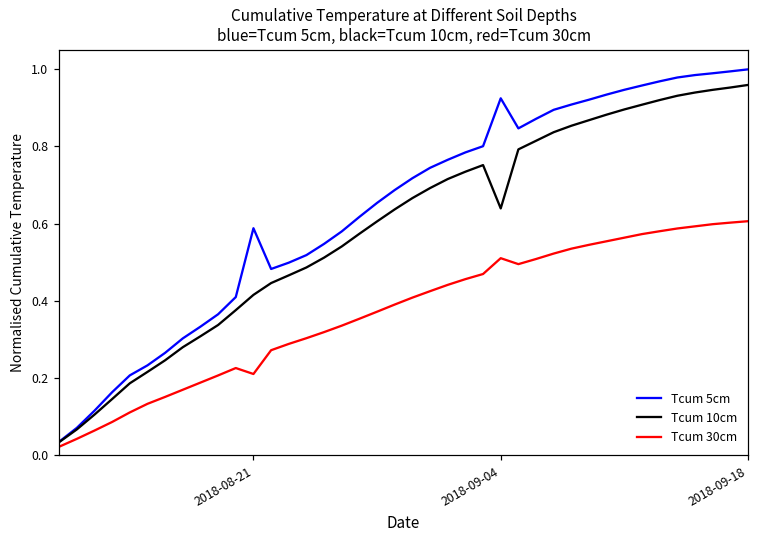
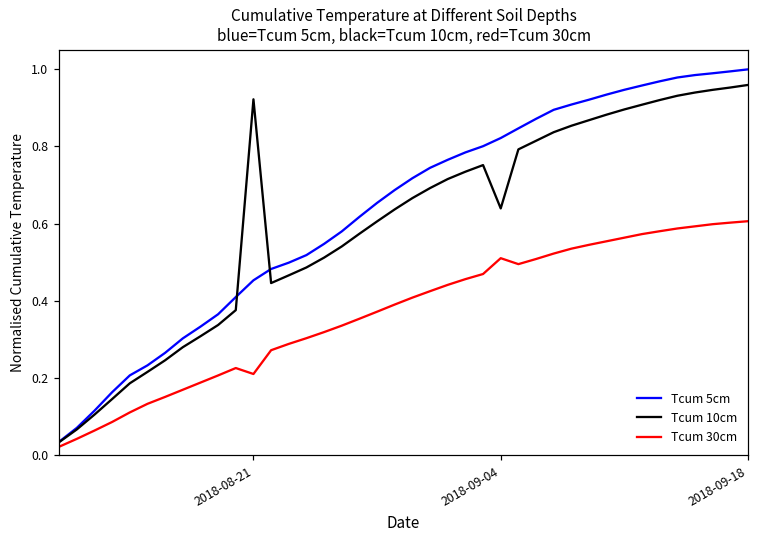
Tcum 5cm, 2018-08-21: 0.59 -> 0.45
Tcum 10cm, 2018-08-21: 0.41 -> 0.92
Tcum 5cm, 2018-09-04: 0.92 -> 0.82
